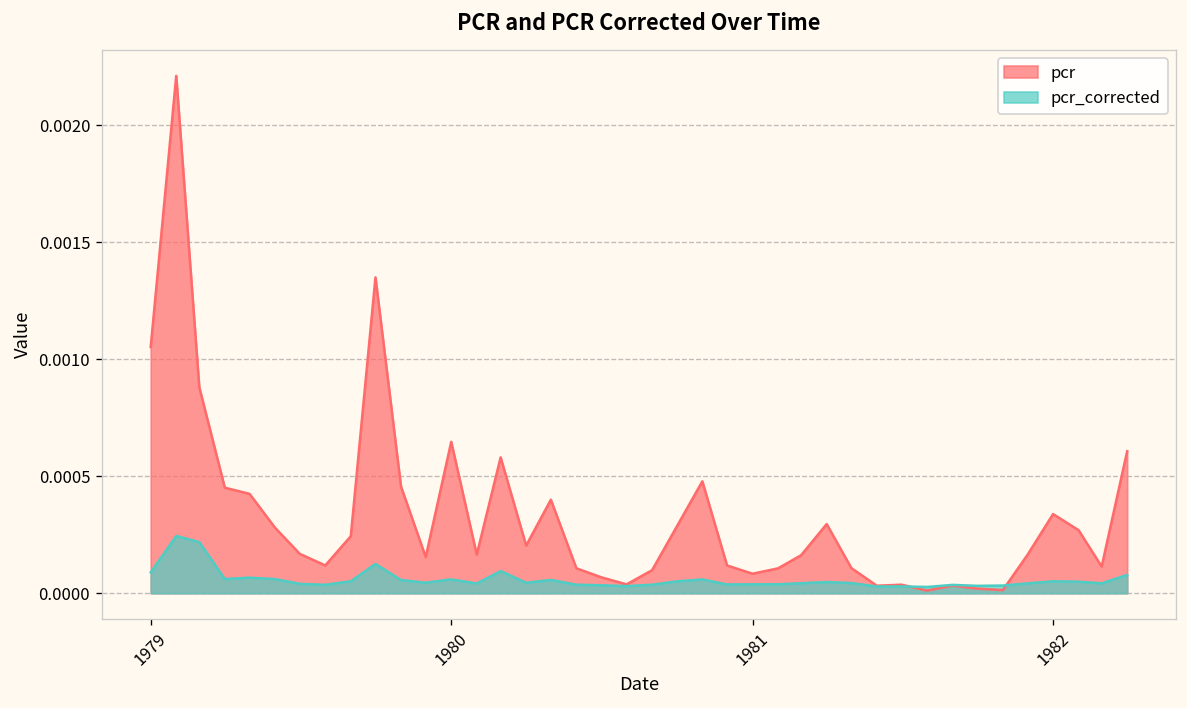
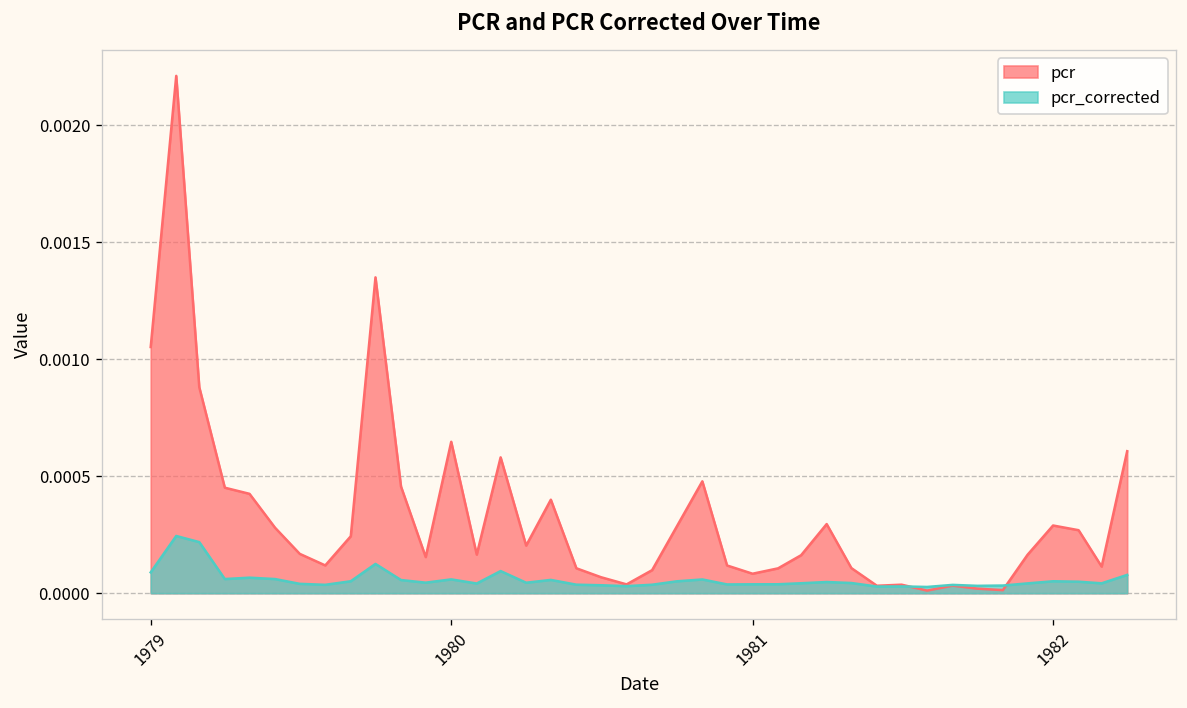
pcr, 1982: 0.00034 -> 0.00029
